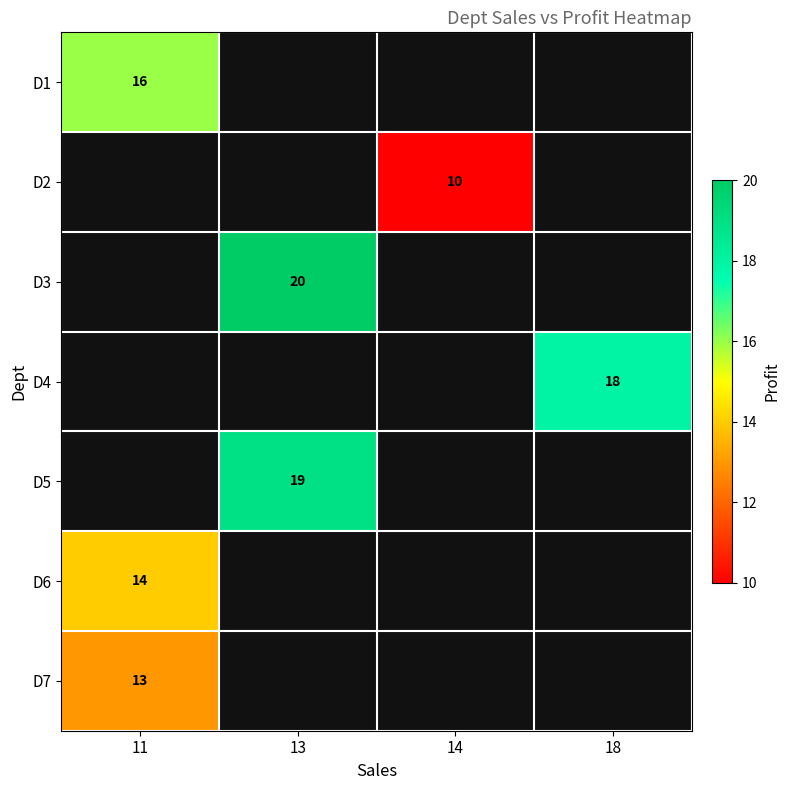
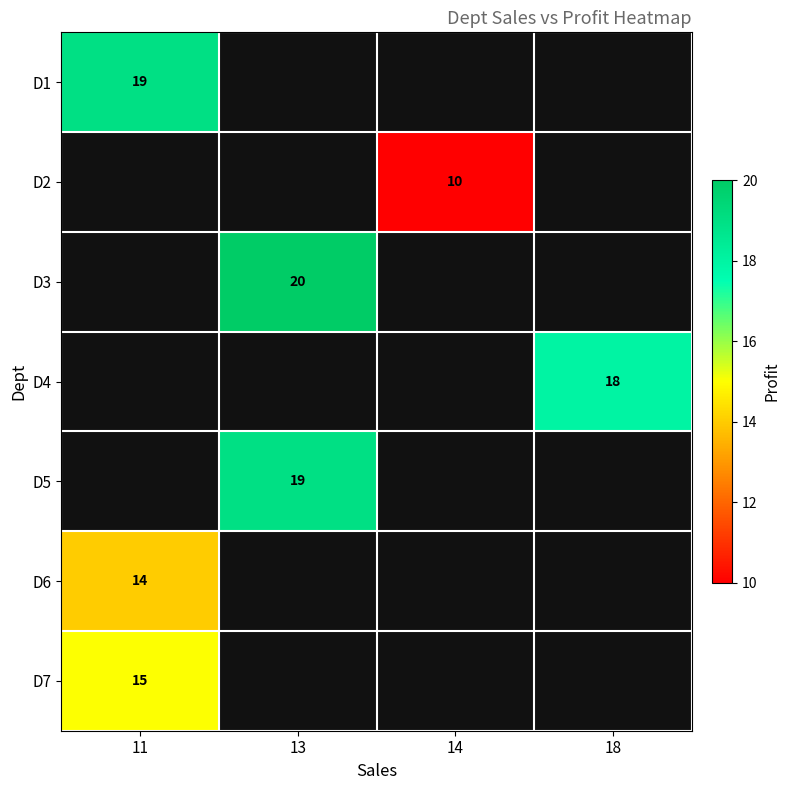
D1, 11: 16 -> 19
D7, 11: 13 -> 15
